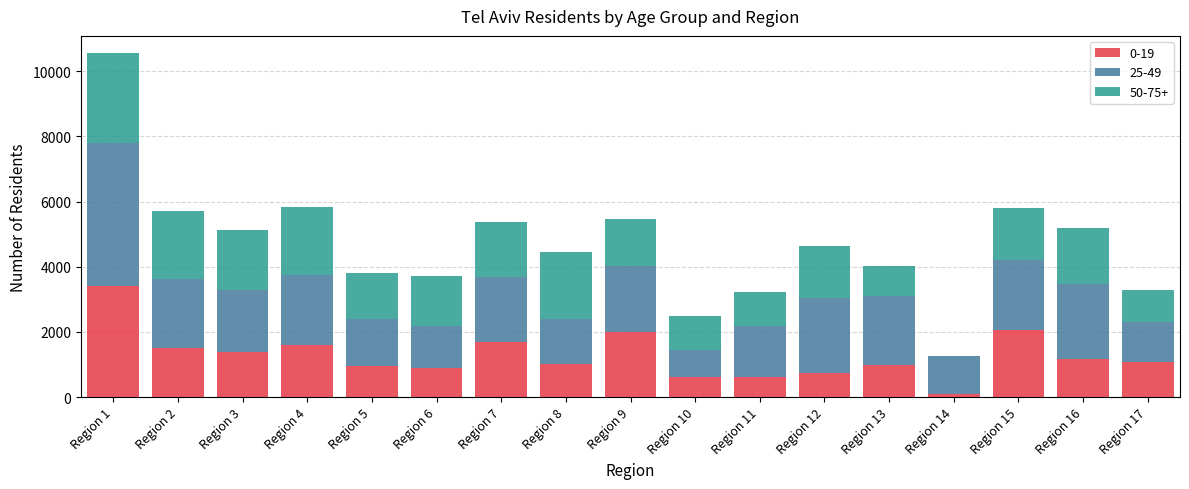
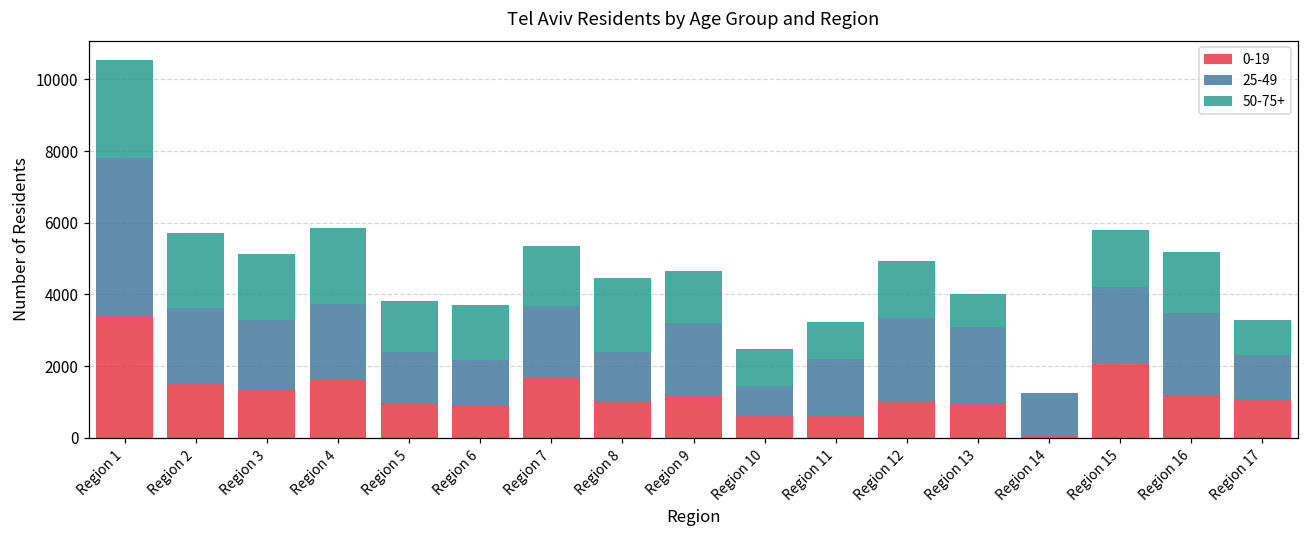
0-19, Region 9: 2000 -> 1200
0-19, Region 12: 700 -> 1000
